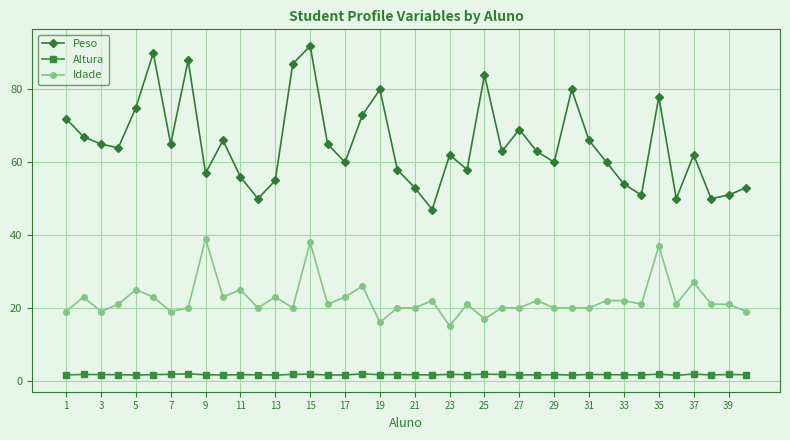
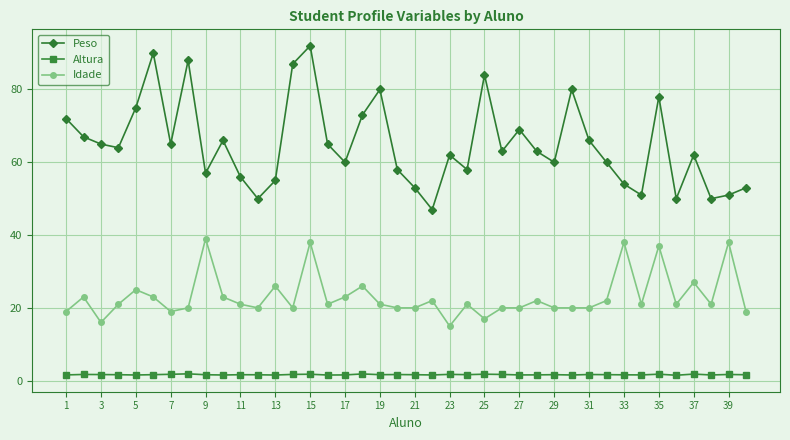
Idade, 3: 19 -> 16
Idade, 11: 25 -> 21
Idade, 13: 23 -> 26
Idade, 19: 16 -> 21
Idade, 33: 22 -> 38
Idade, 39: 21 -> 38
